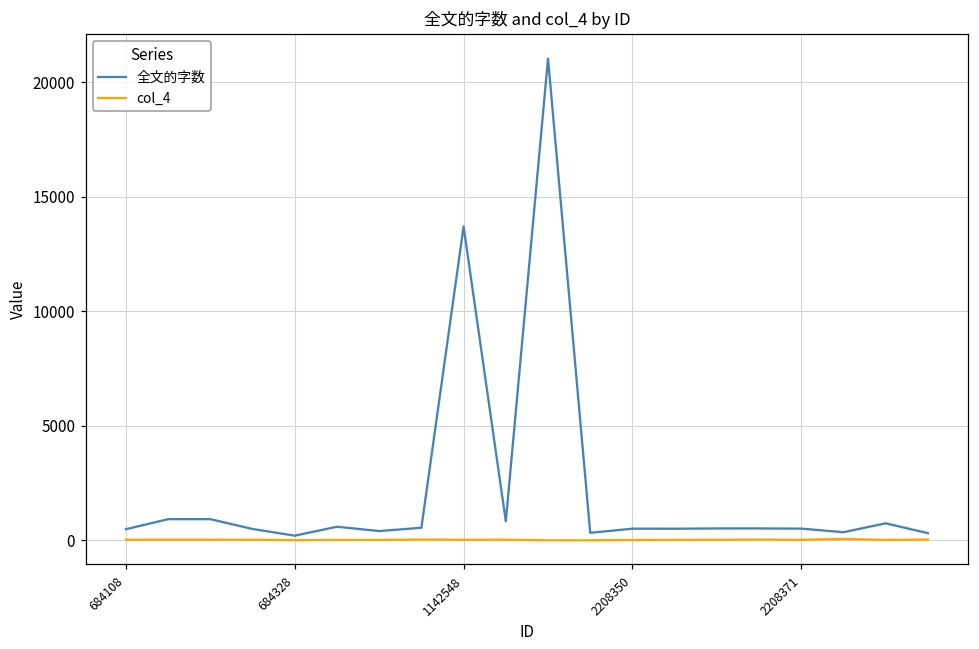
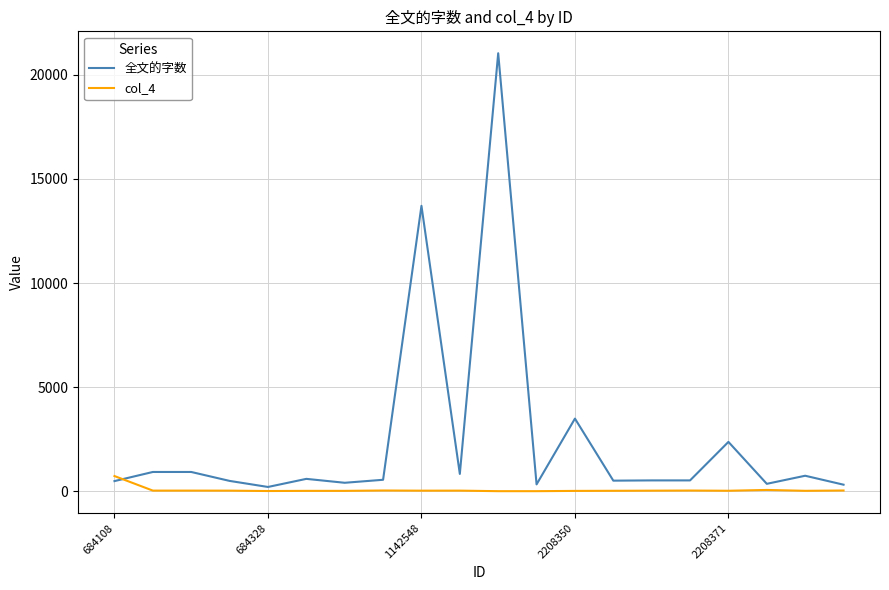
col_4, 684108: 0 -> 700
全文的字数, 2208350: 500 -> 3500
全文的字数, 2208371: 500 -> 2400
